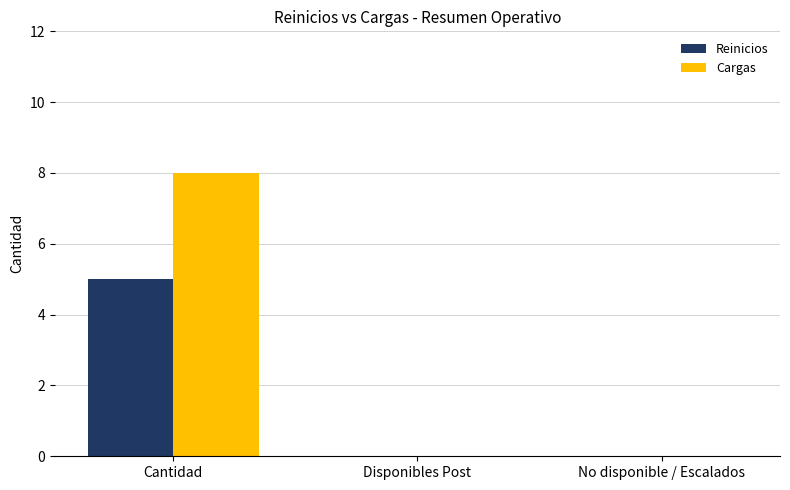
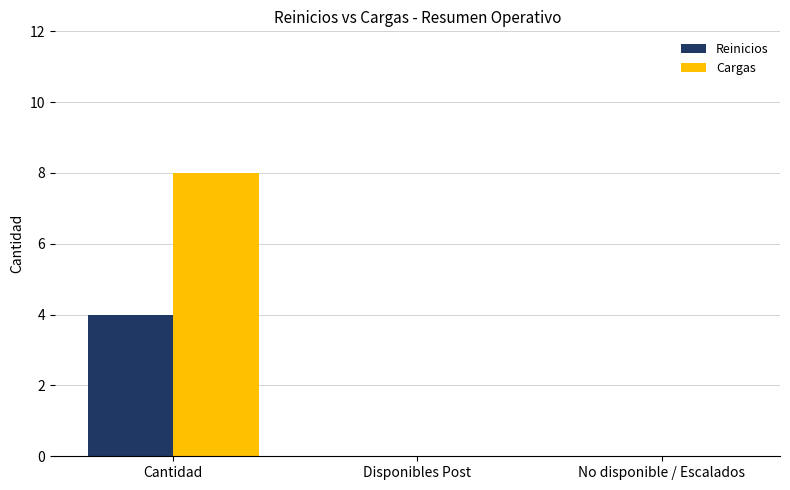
Reinicios, Cantidad: 5 -> 4
